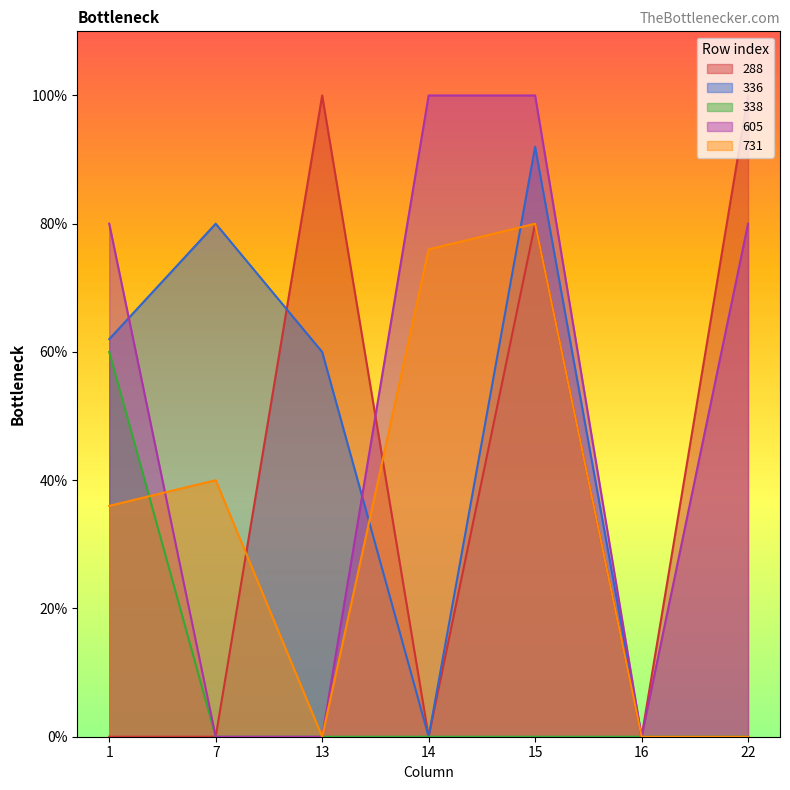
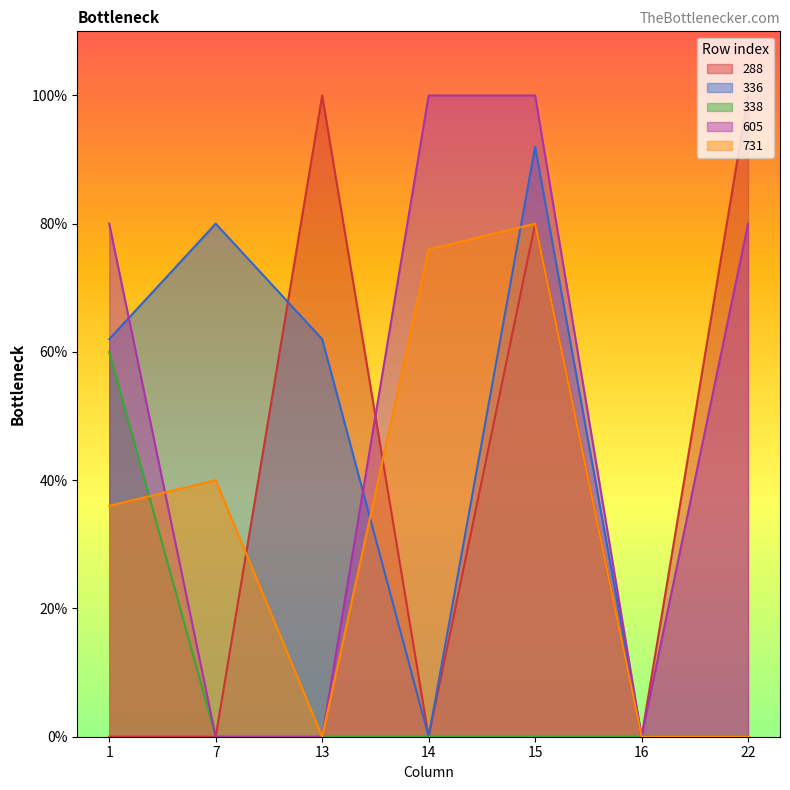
336, 13: 60% -> 62%
